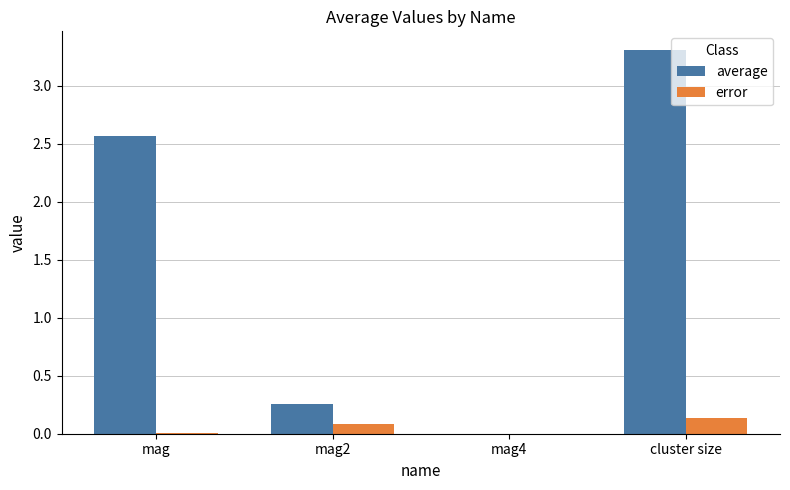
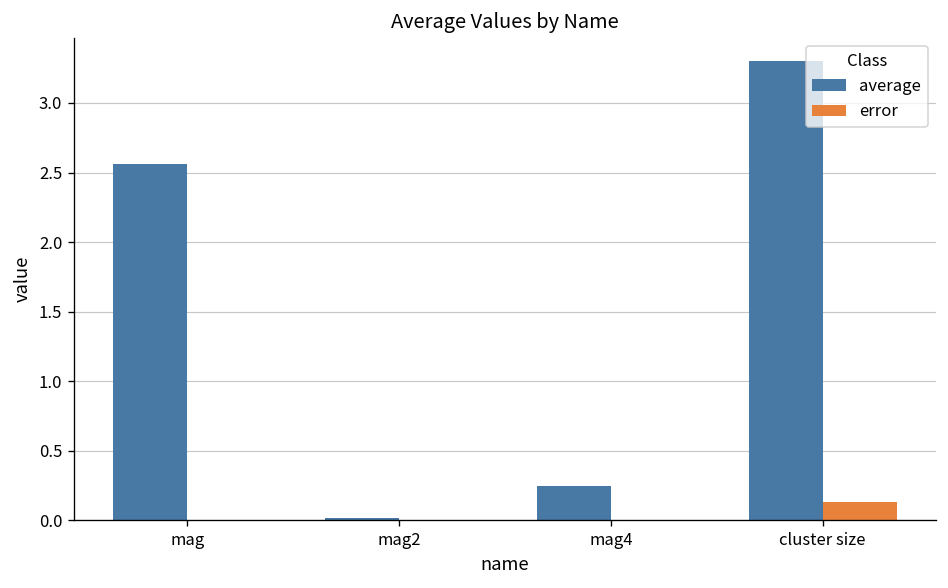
average, mag2: 0.25 -> 0.02
error, mag2: 0.09 -> 0.00
average, mag4: 0.00 -> 0.25
